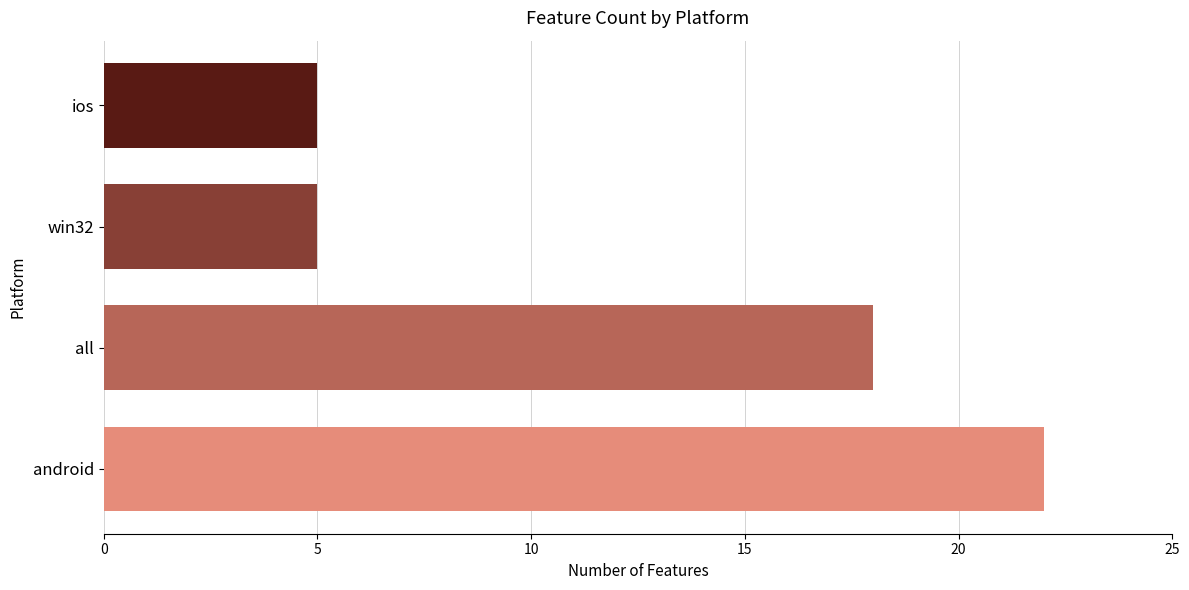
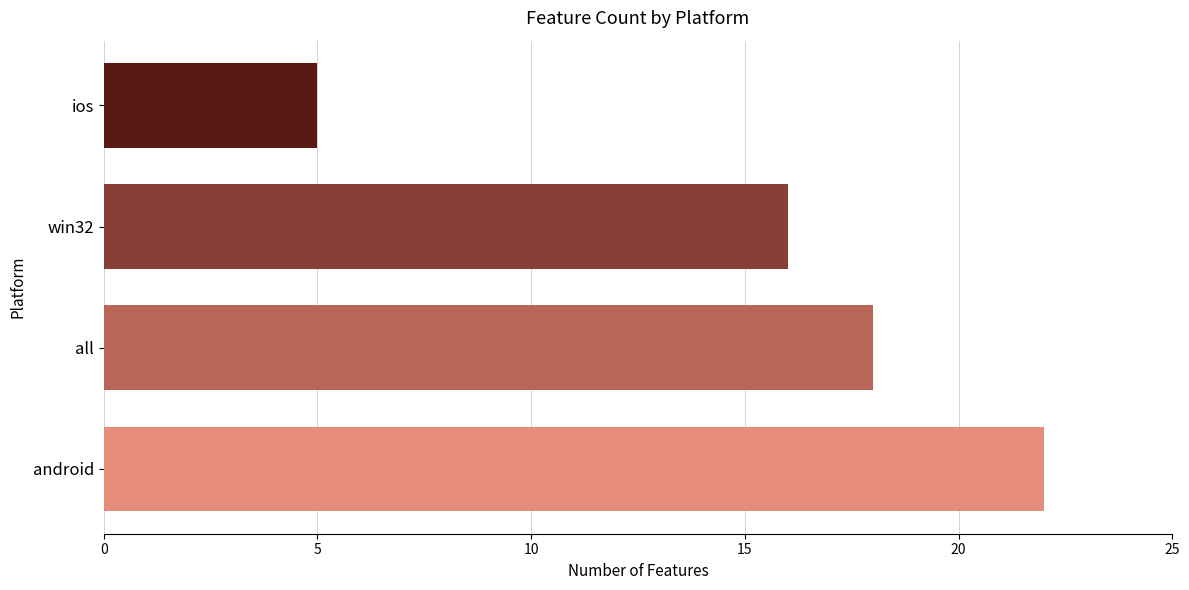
win32: 5 -> 16
